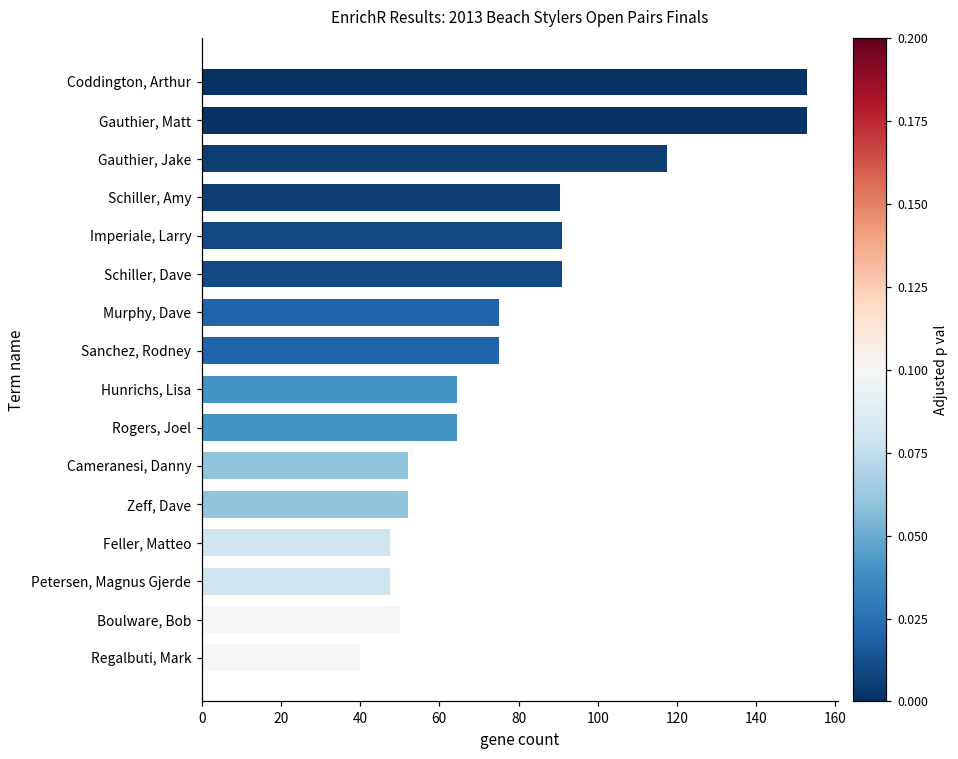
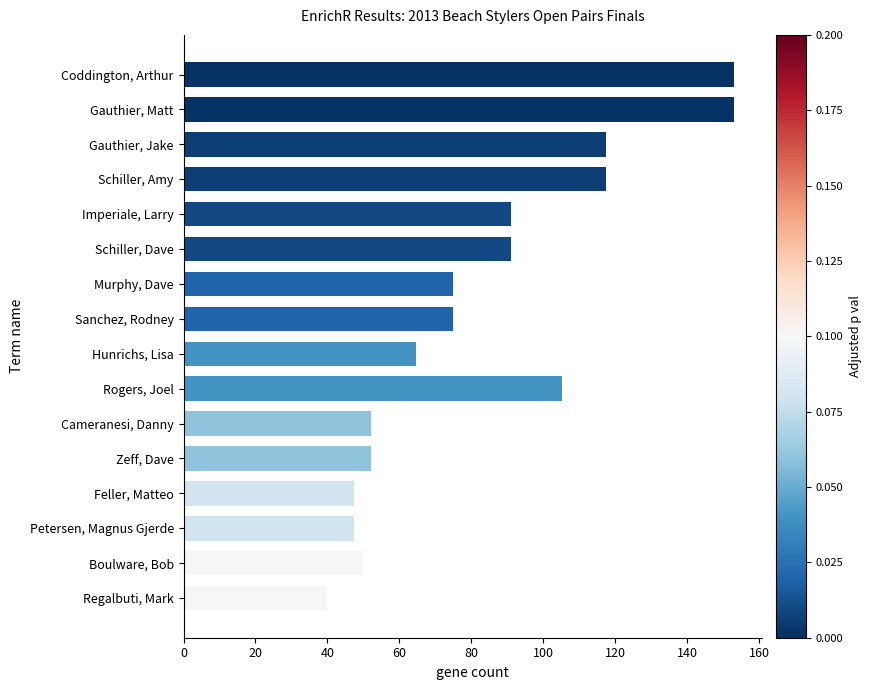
Schiller, Amy: 90 -> 118
Rogers, Joel: 65 -> 105
